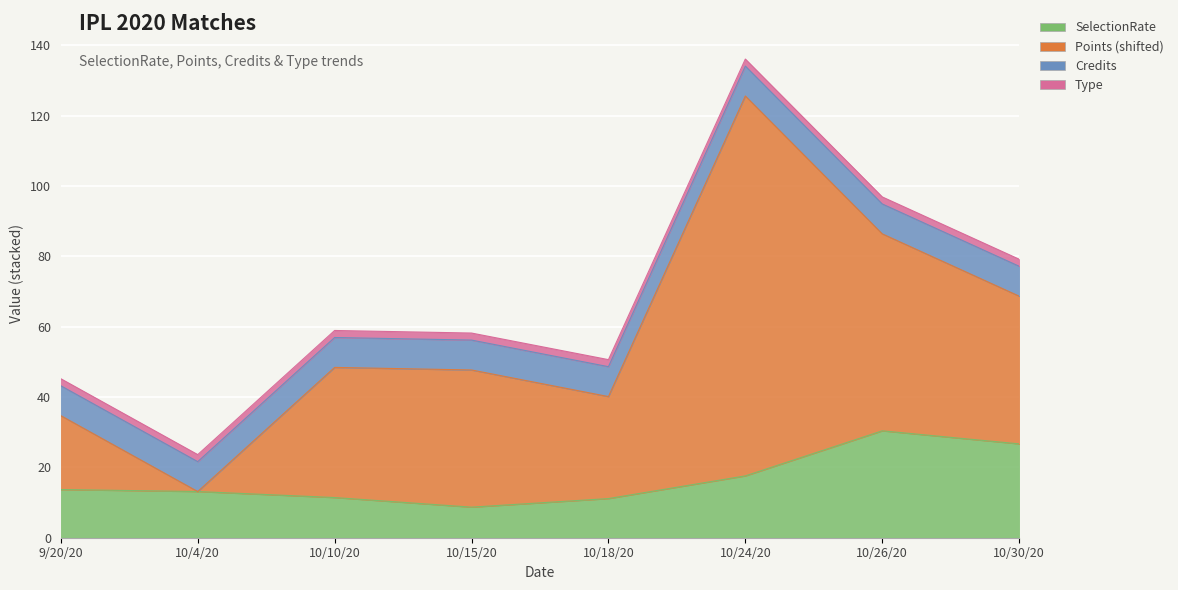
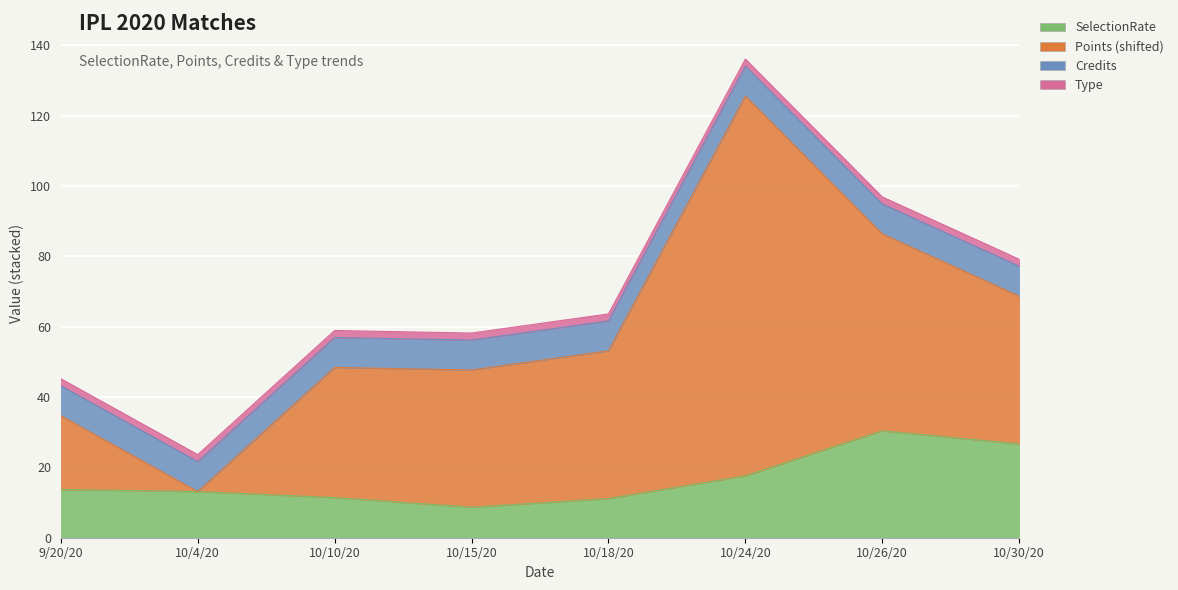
Points (shifted), 10/18/20: 29 -> 42
